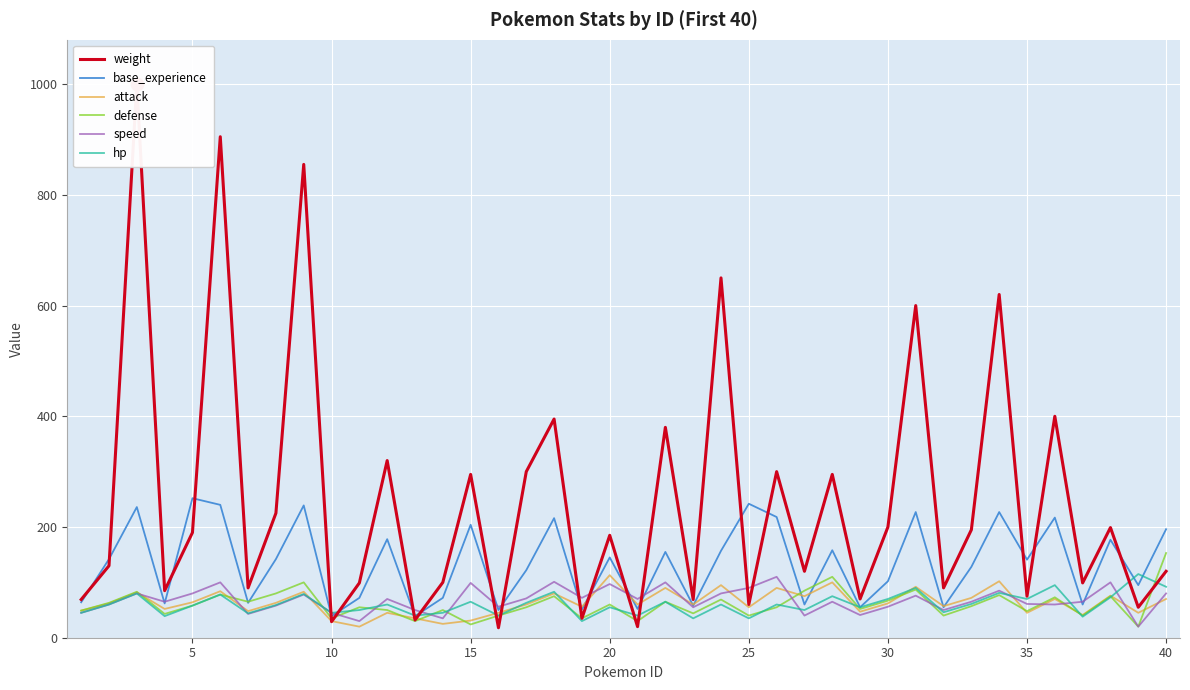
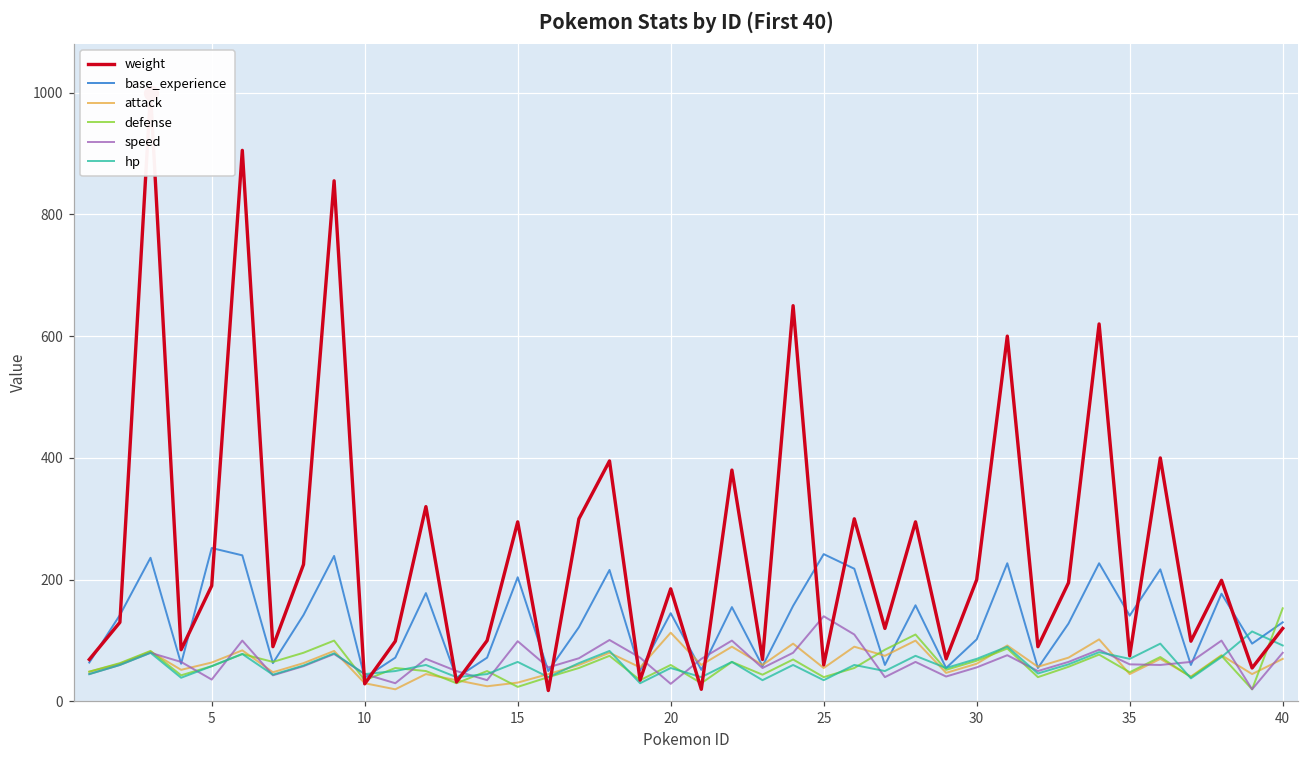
speed, 5: 80 -> 40
speed, 20: 100 -> 30
speed, 25: 90 -> 140
base_experience, 40: 200 -> 130
